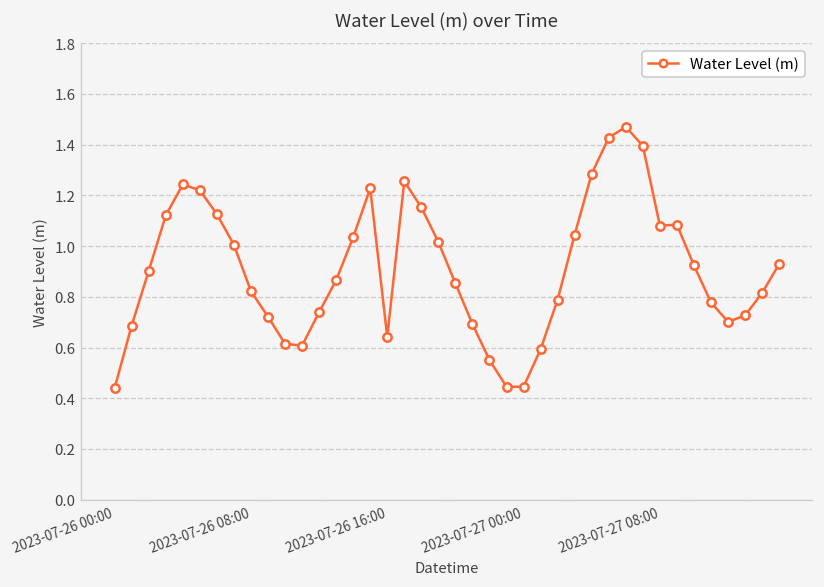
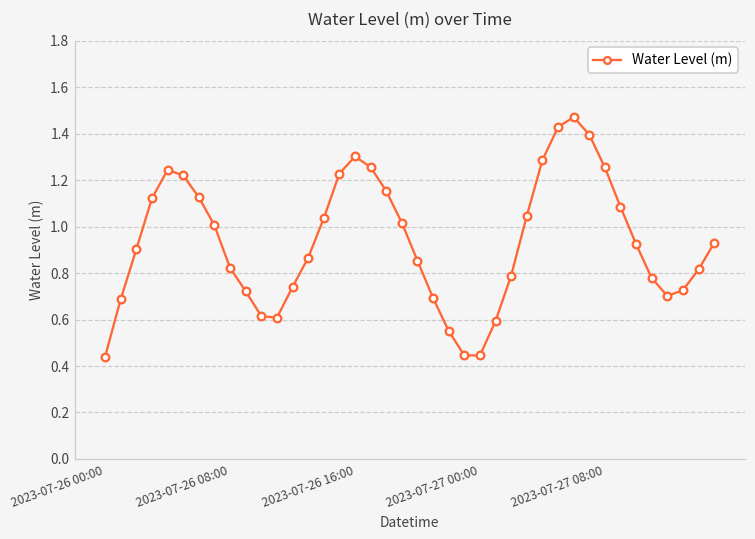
2023-07-26 16:00: 0.64 -> 1.30
2023-07-27 08:00: 1.08 -> 1.25
